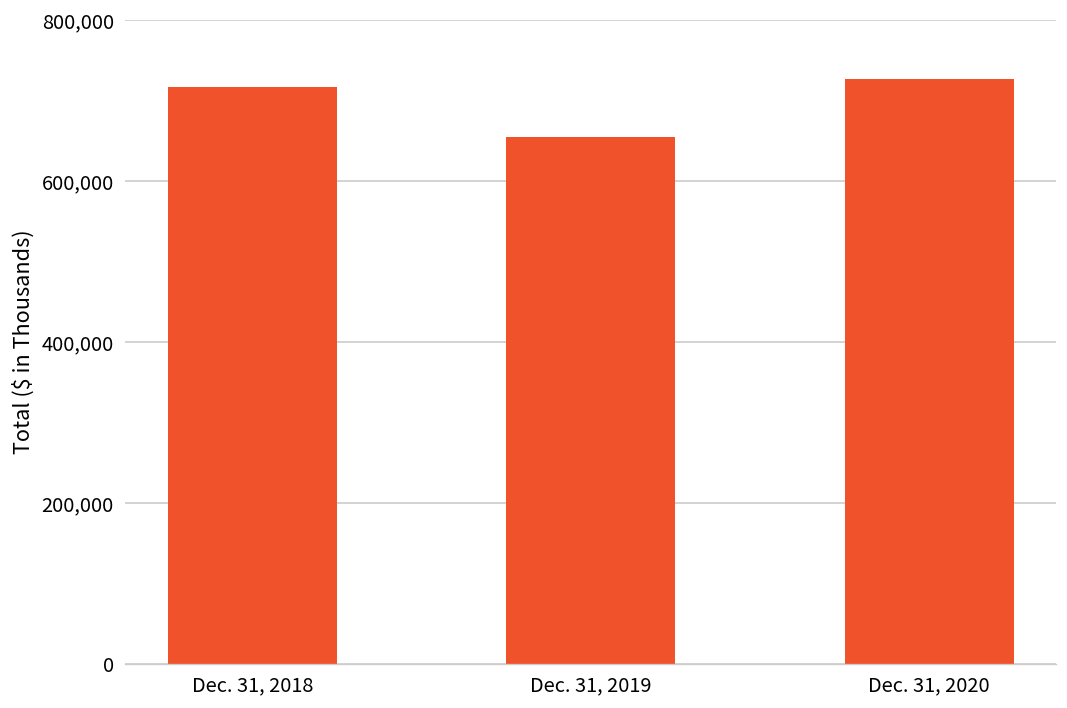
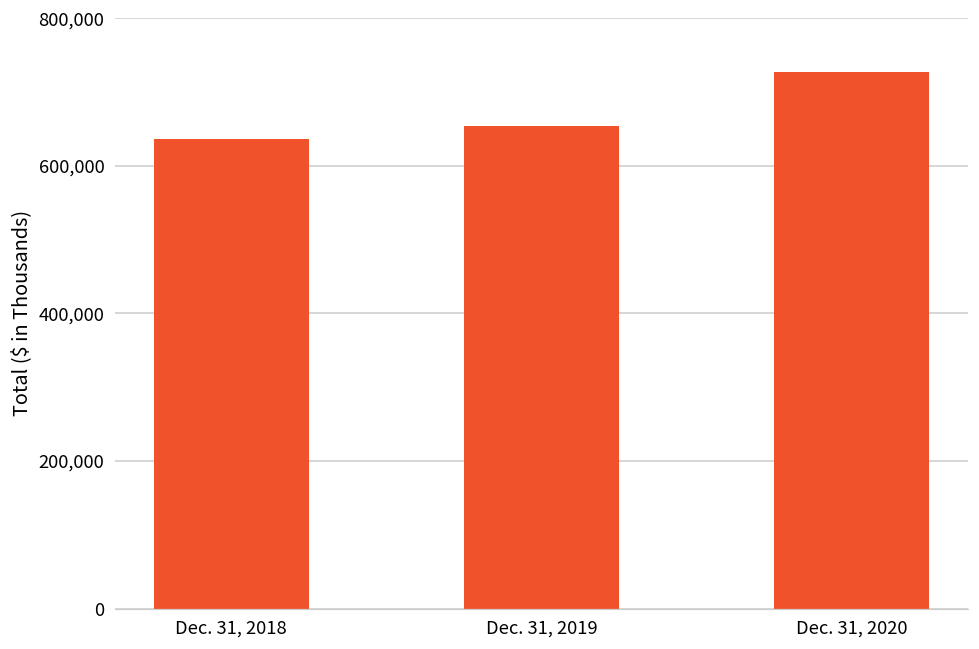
Dec. 31, 2018: 720,000 -> 640,000
